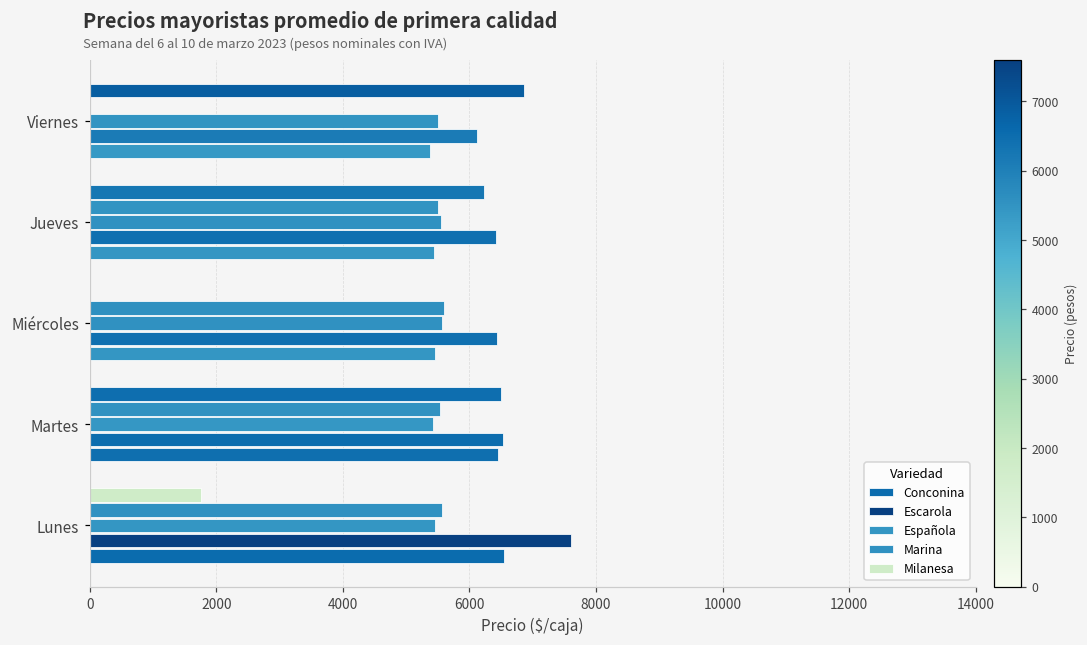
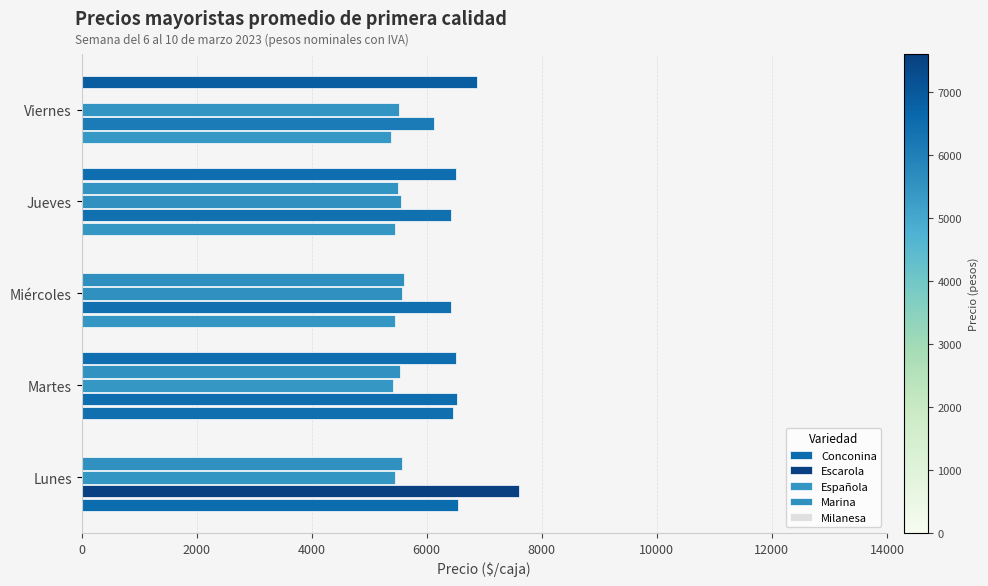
Milanesa, Jueves: 6200 -> 6500
Milanesa, Lunes: 1800 -> 0
